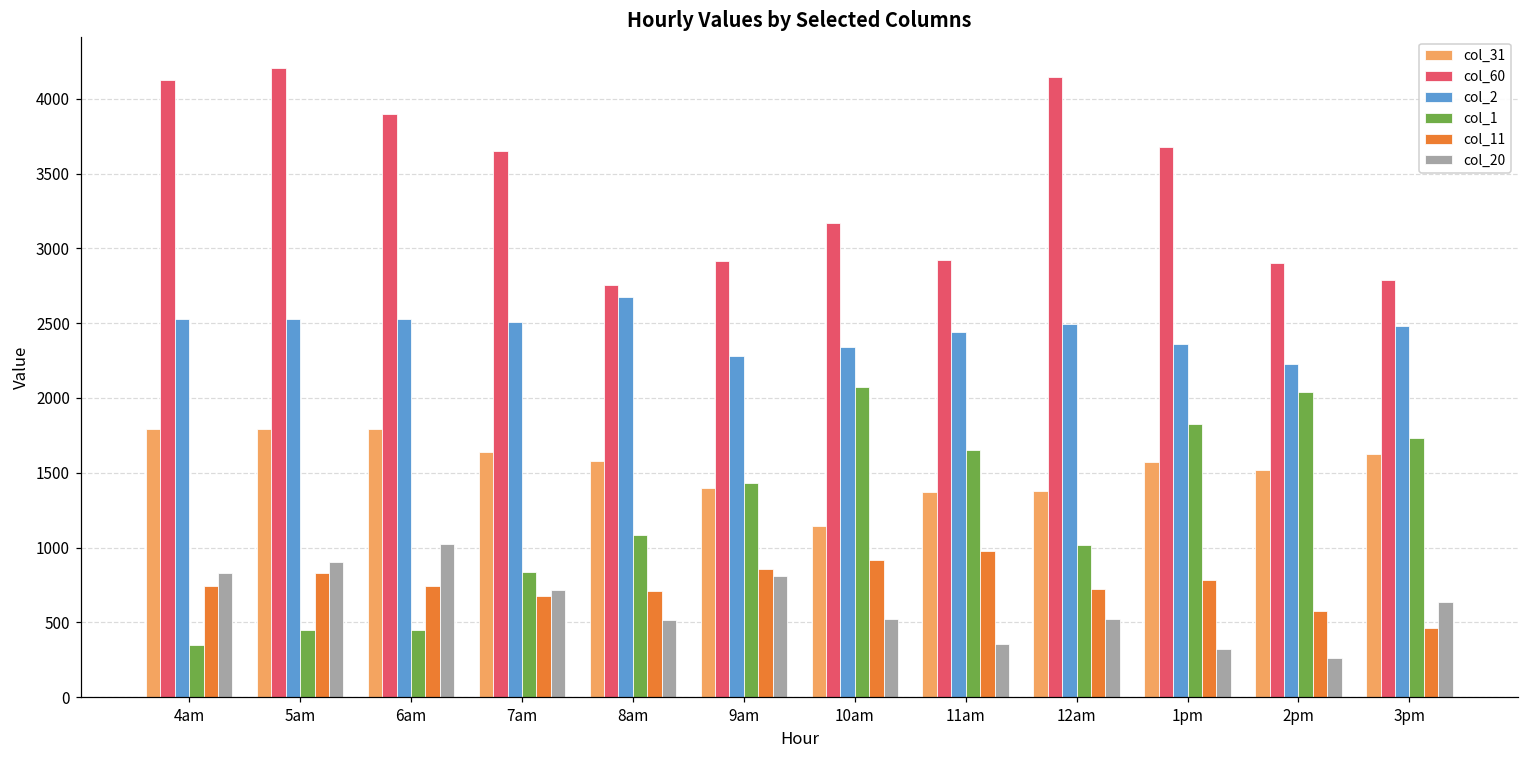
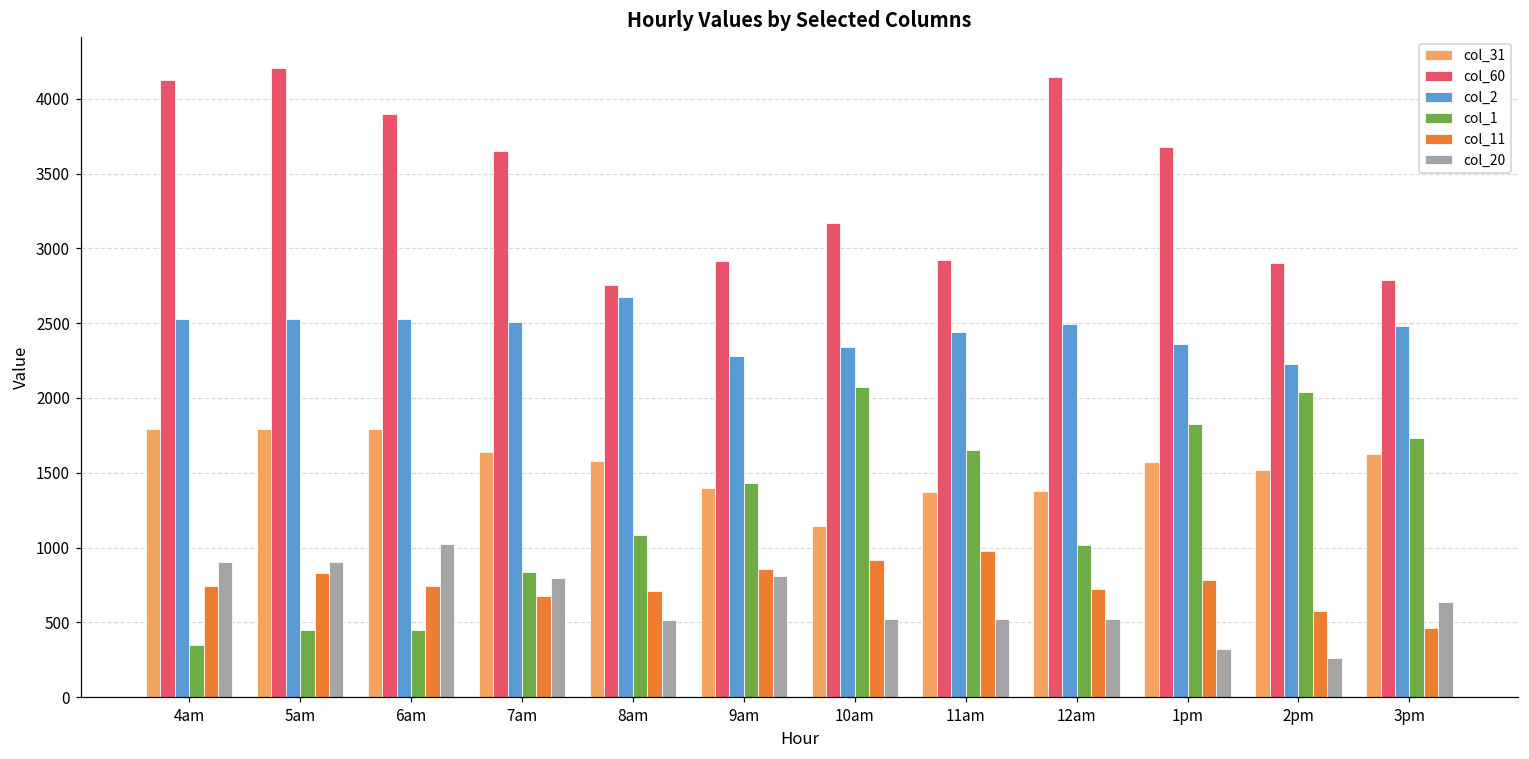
col_20, 4am: 830 -> 900
col_20, 7am: 720 -> 800
col_20, 11am: 360 -> 520
